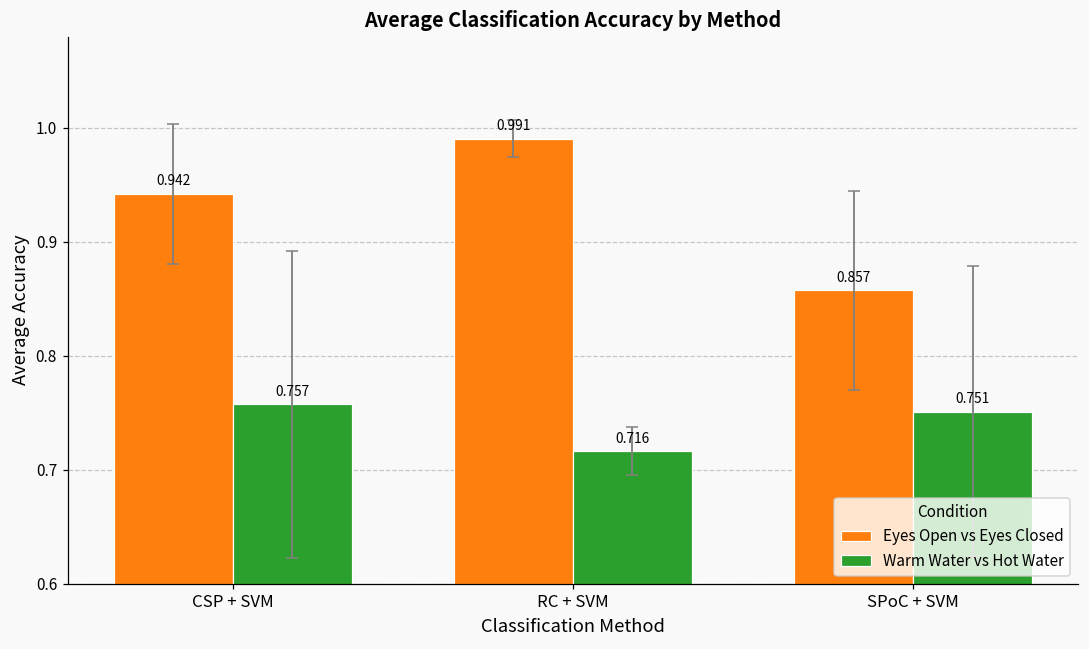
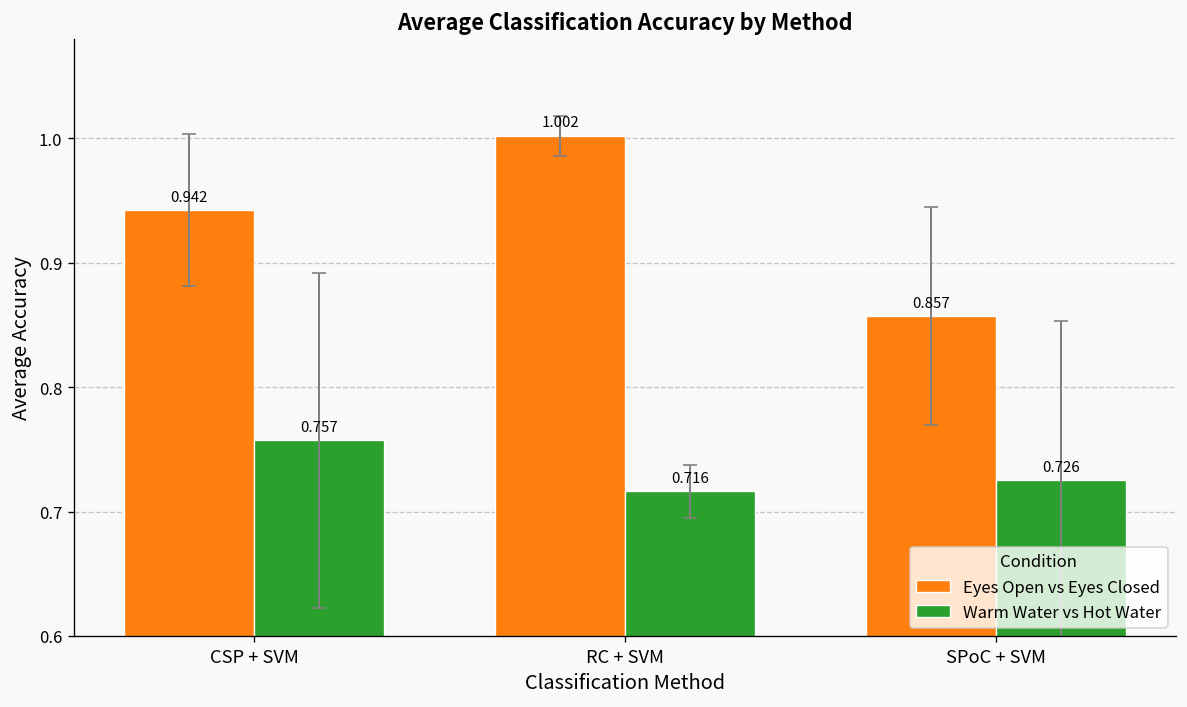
Eyes Open vs Eyes Closed, RC + SVM: 0.991 -> 1.002
Warm Water vs Hot Water, SPoC + SVM: 0.751 -> 0.726
